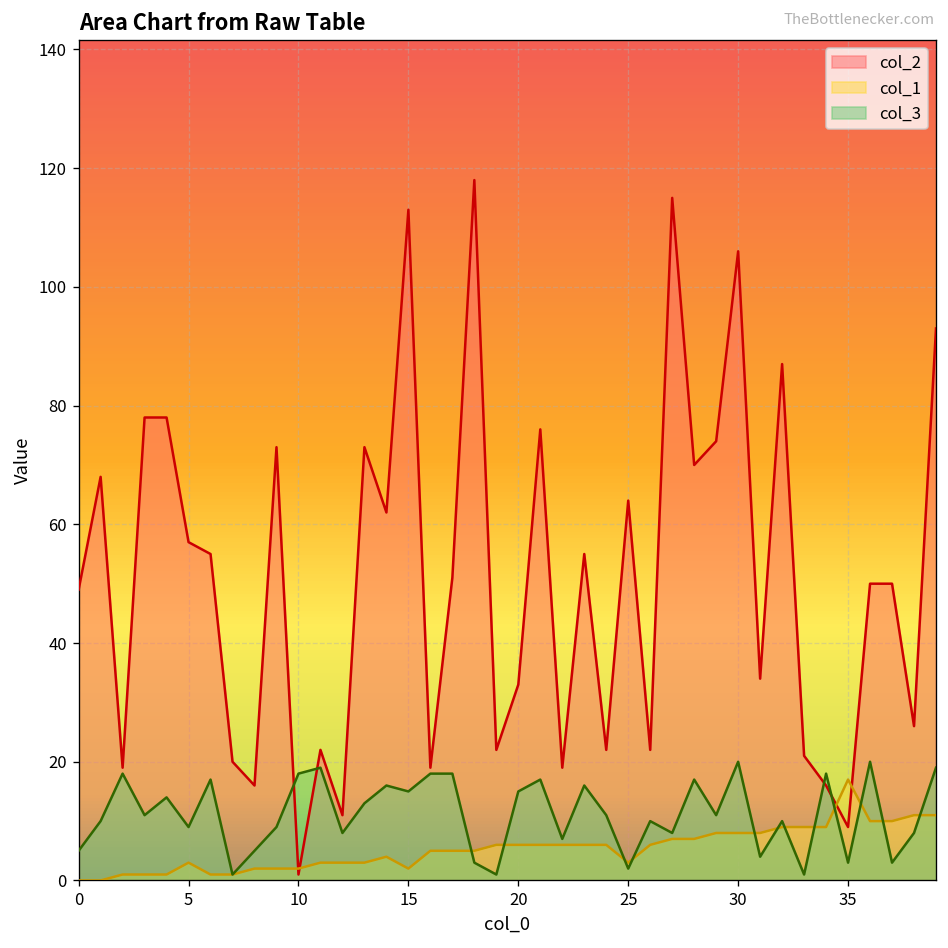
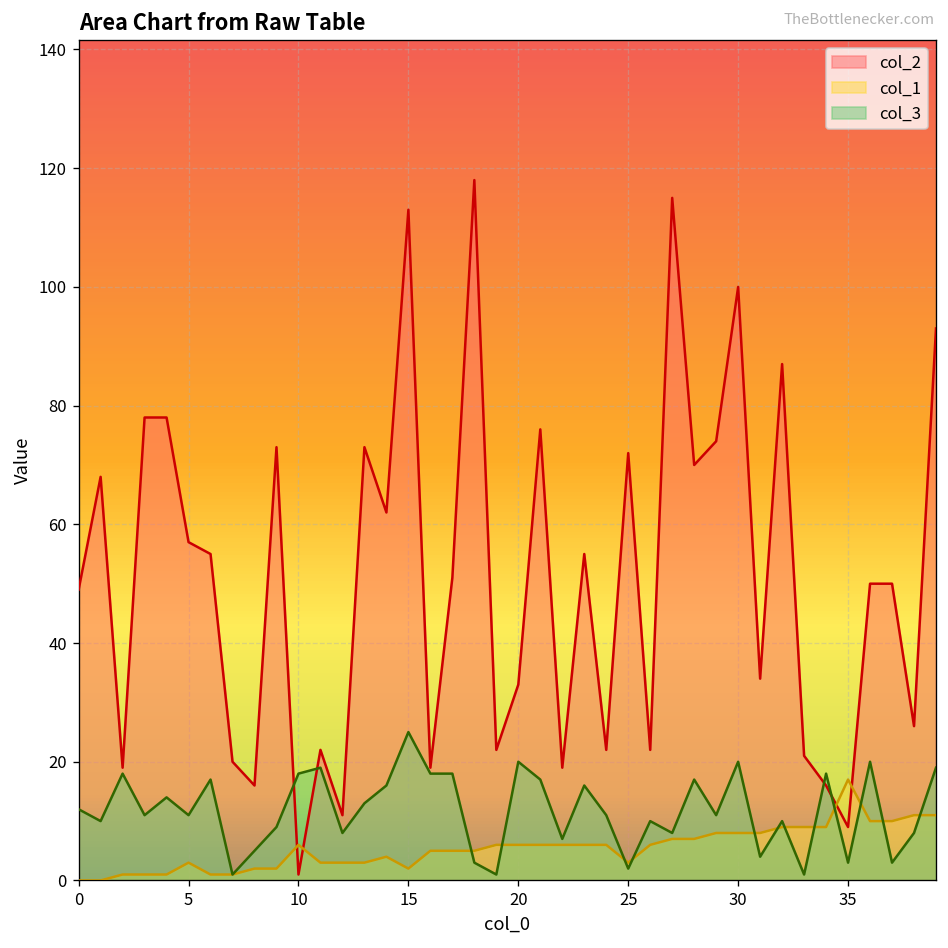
col_3, 0: 5 -> 12
col_3, 5: 9 -> 11
col_1, 10: 2 -> 6
col_3, 15: 15 -> 25
col_3, 20: 15 -> 20
col_2, 25: 64 -> 72
col_2, 30: 106 -> 100
